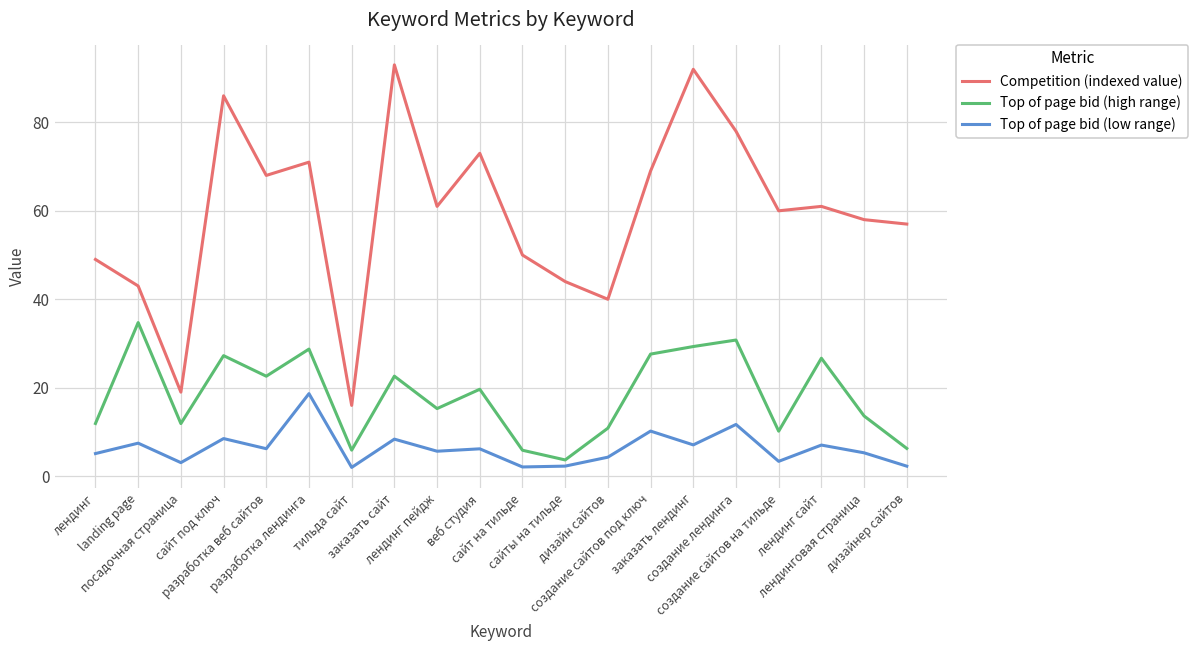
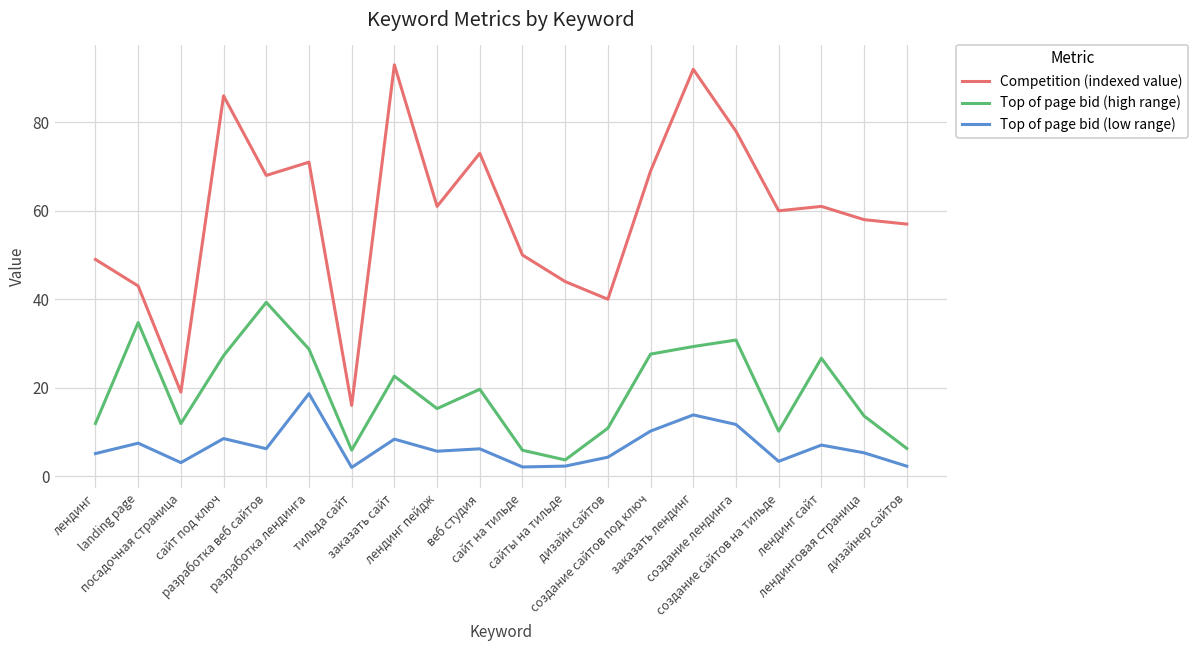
Top of page bid (high range), разработка веб сайтов: 23 -> 39
Top of page bid (low range), заказать лендинг: 7 -> 14
